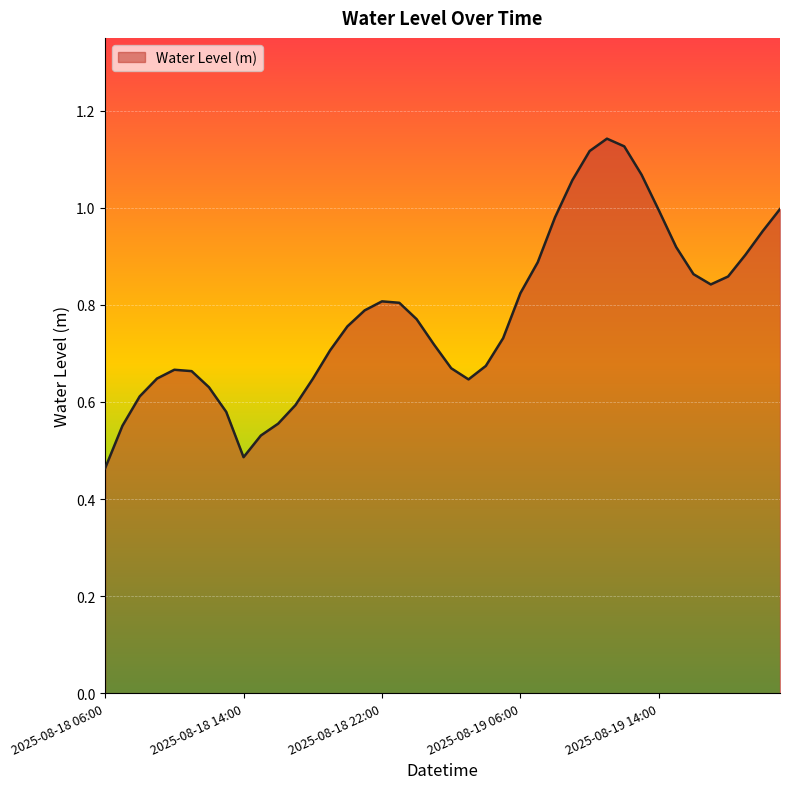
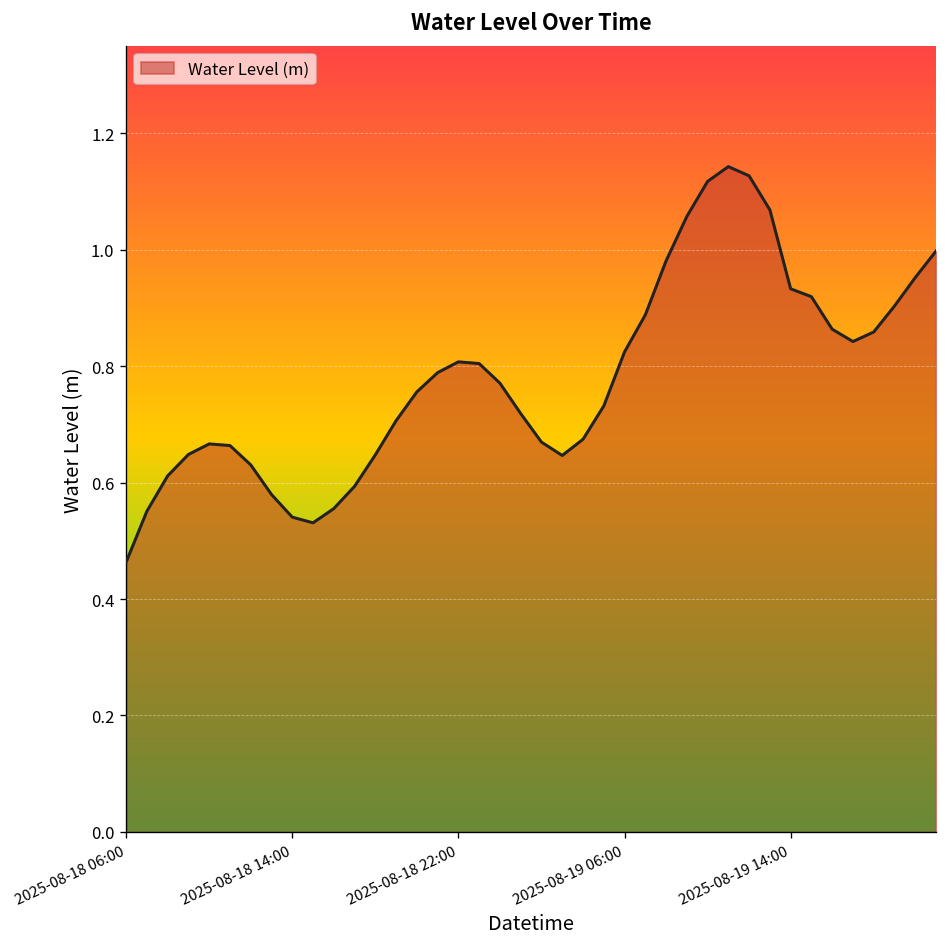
2025-08-18 14:00: 0.49 -> 0.54
2025-08-19 14:00: 0.99 -> 0.93
